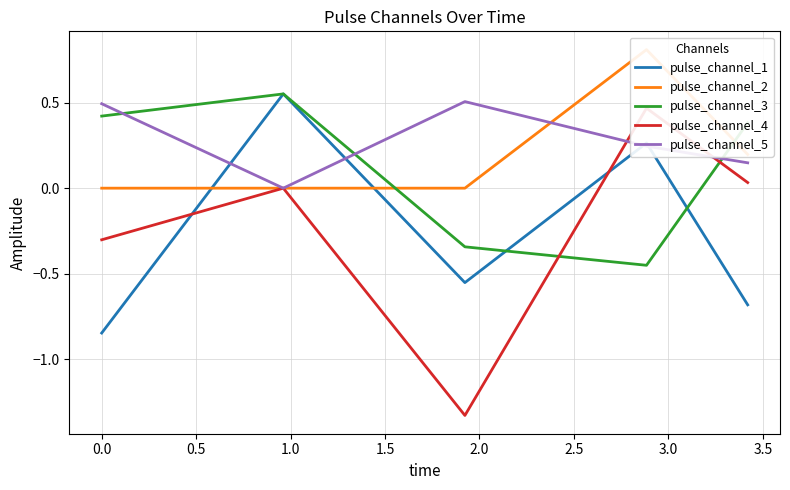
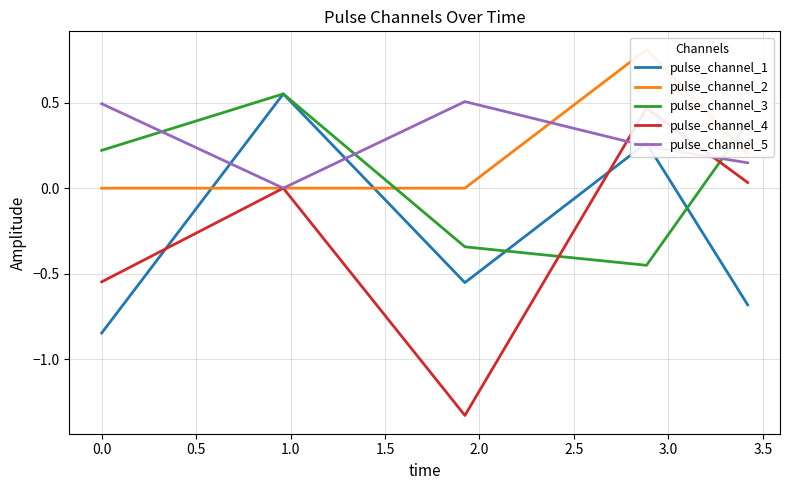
pulse_channel_3, 0.0: 0.42 -> 0.22
pulse_channel_4, 0.0: -0.30 -> -0.55
